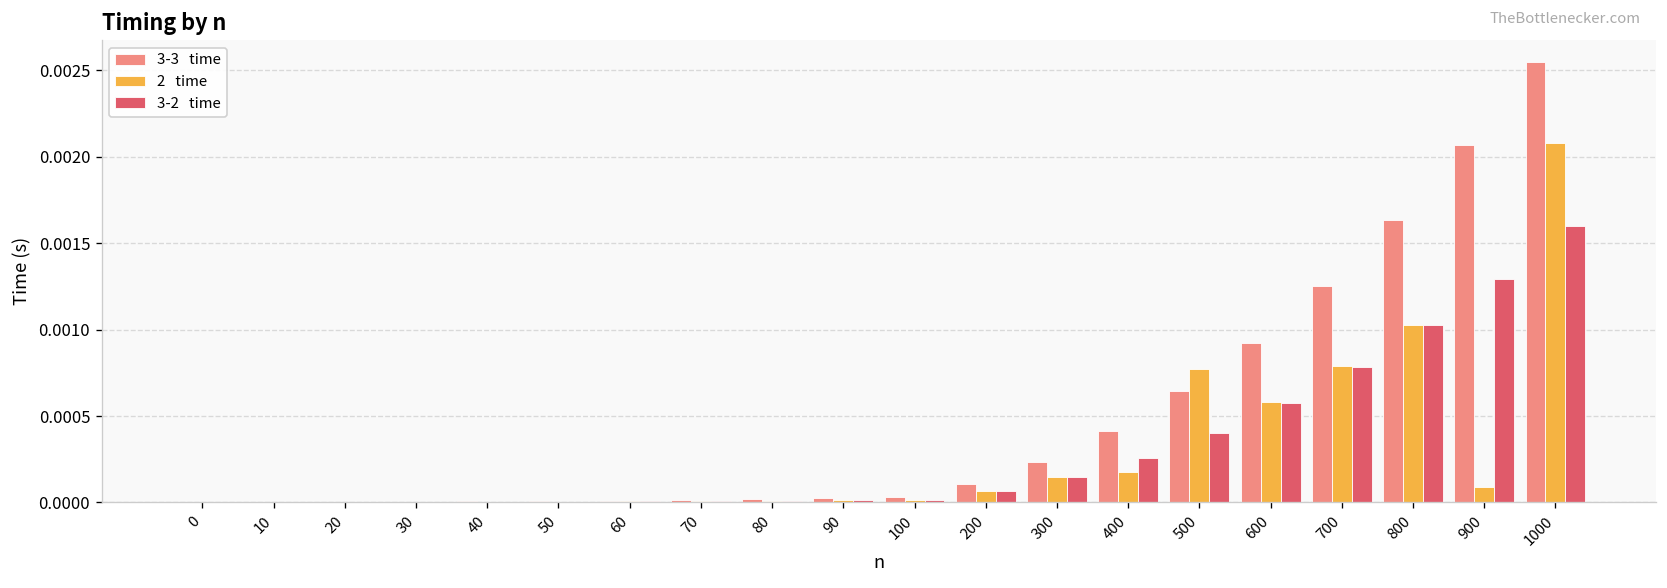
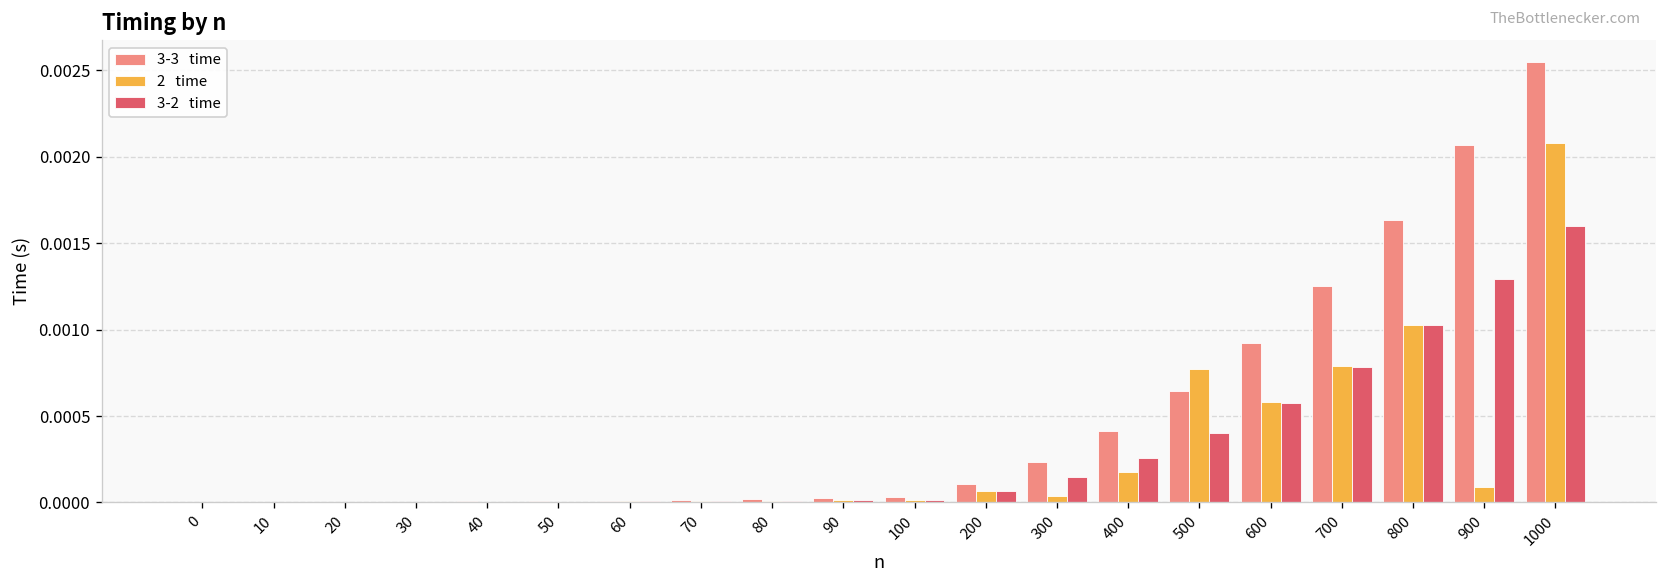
2 time, 300: 0.00015 -> 0.00004
